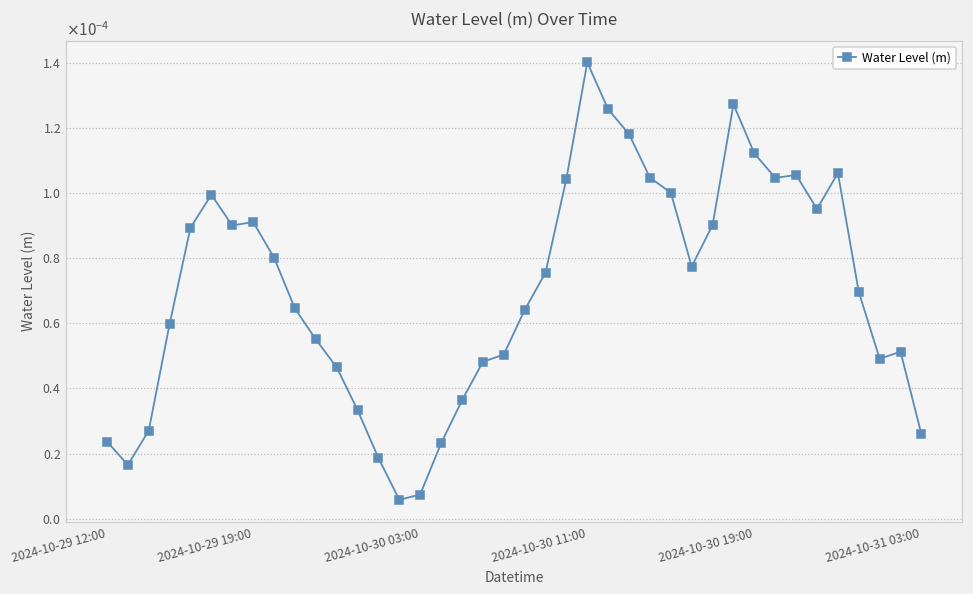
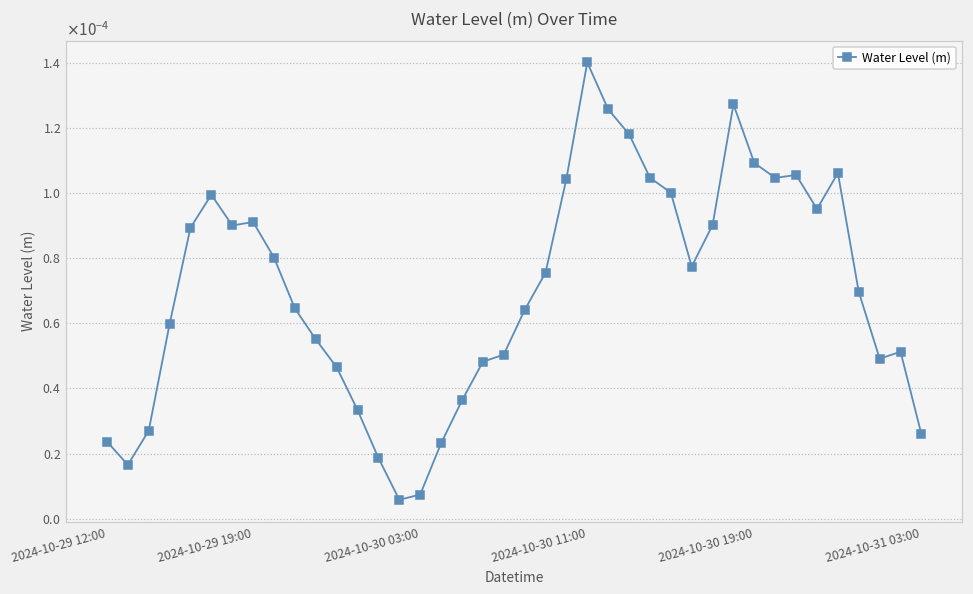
2024-10-30 19:00: 0.000112 -> 0.000109
